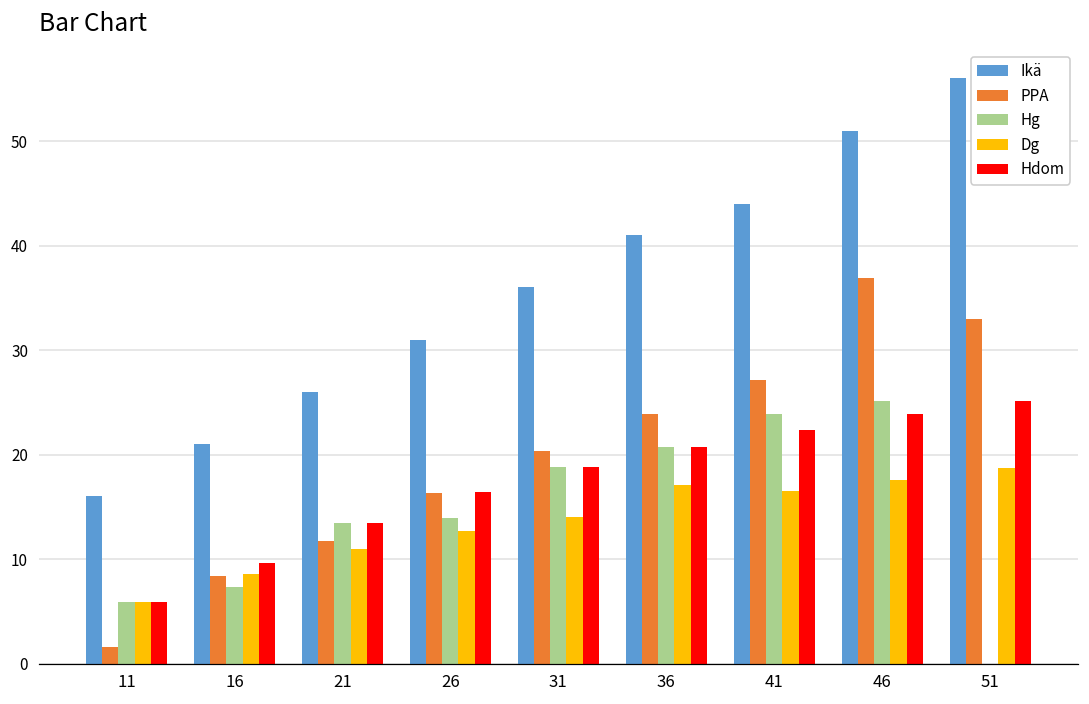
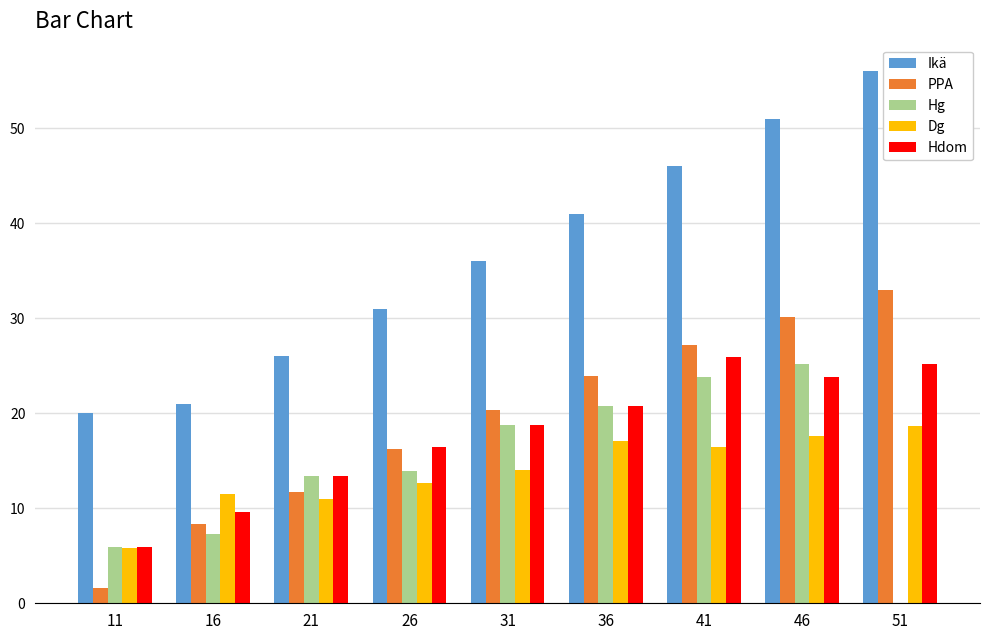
Ikä, 11: 16 -> 20
Dg, 16: 9 -> 12
Ikä, 41: 44 -> 46
Hdom, 41: 22 -> 26
PPA, 46: 37 -> 30
